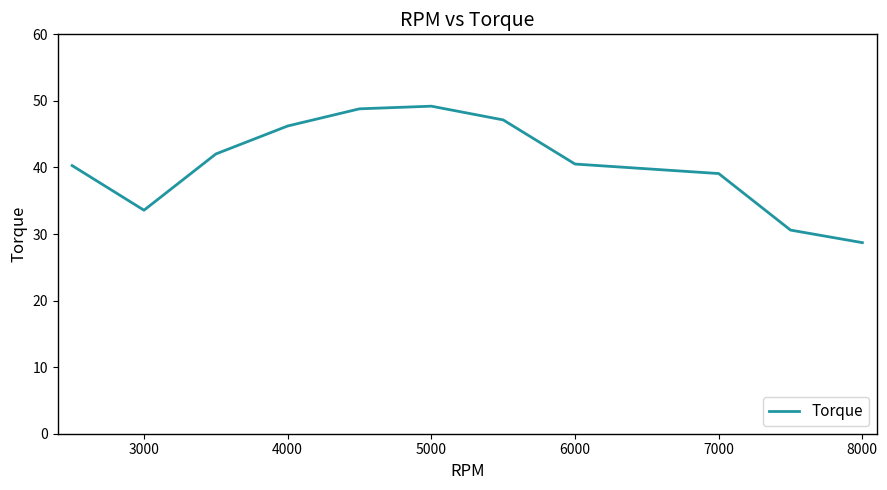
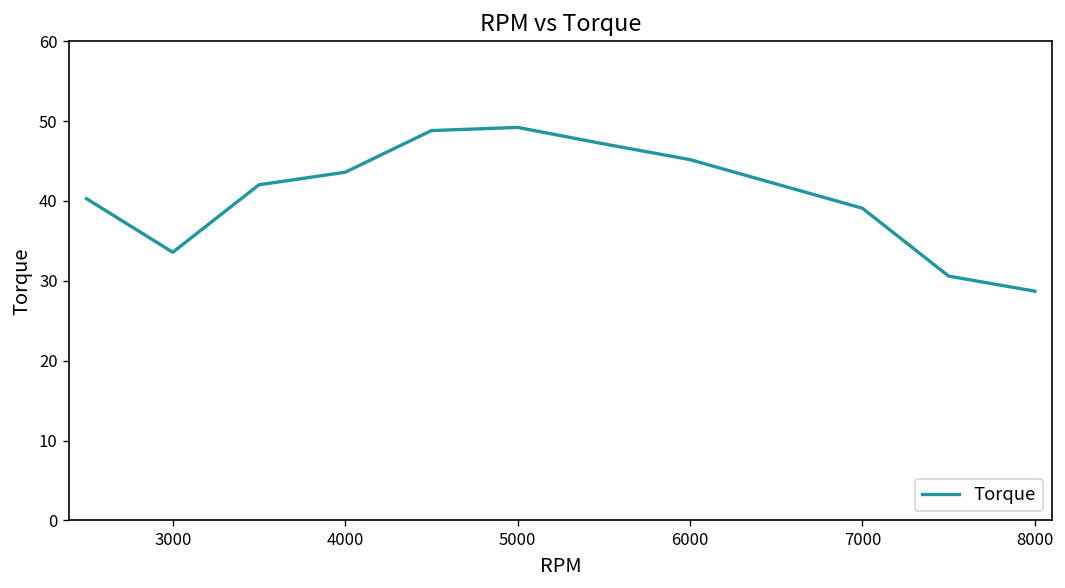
4000: 46 -> 44
6000: 41 -> 45
